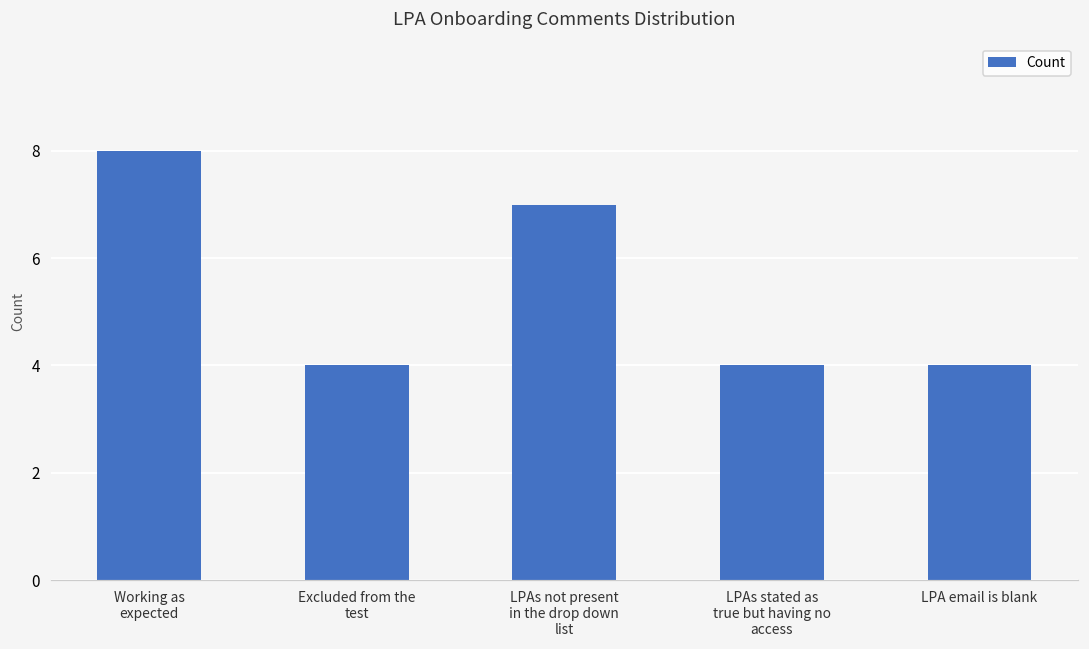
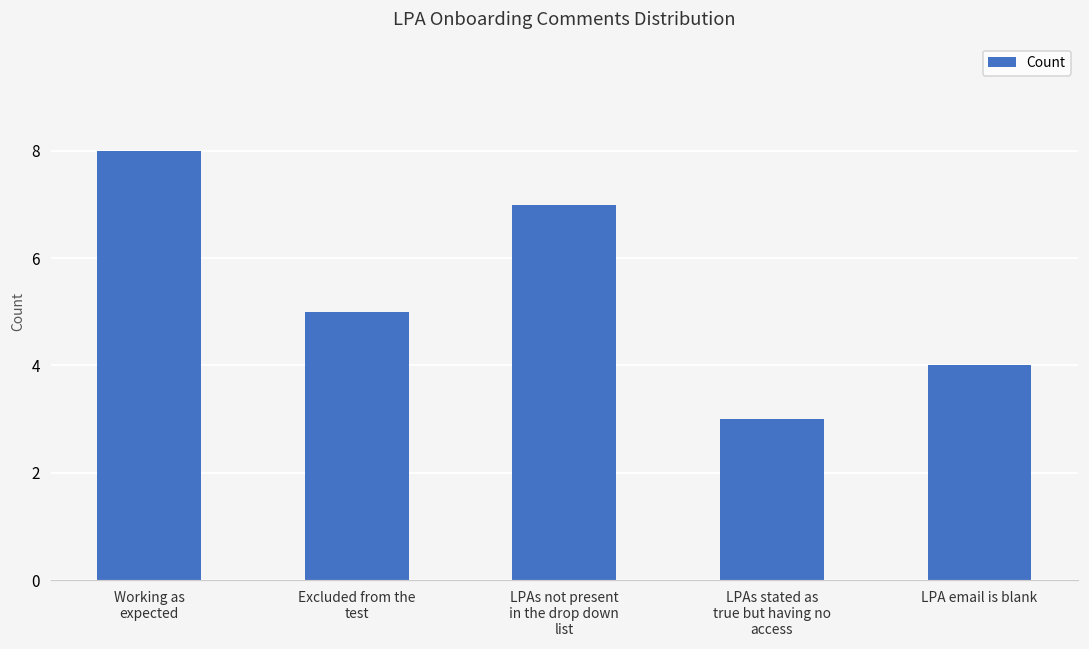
Excluded from the test: 4 -> 5
LPAs stated as true but having no access: 4 -> 3
